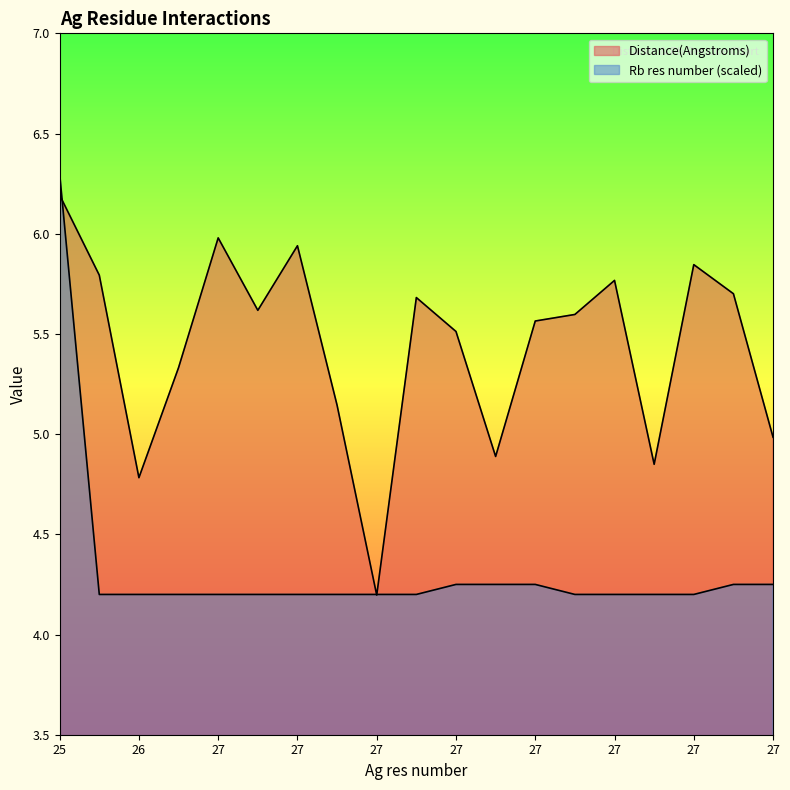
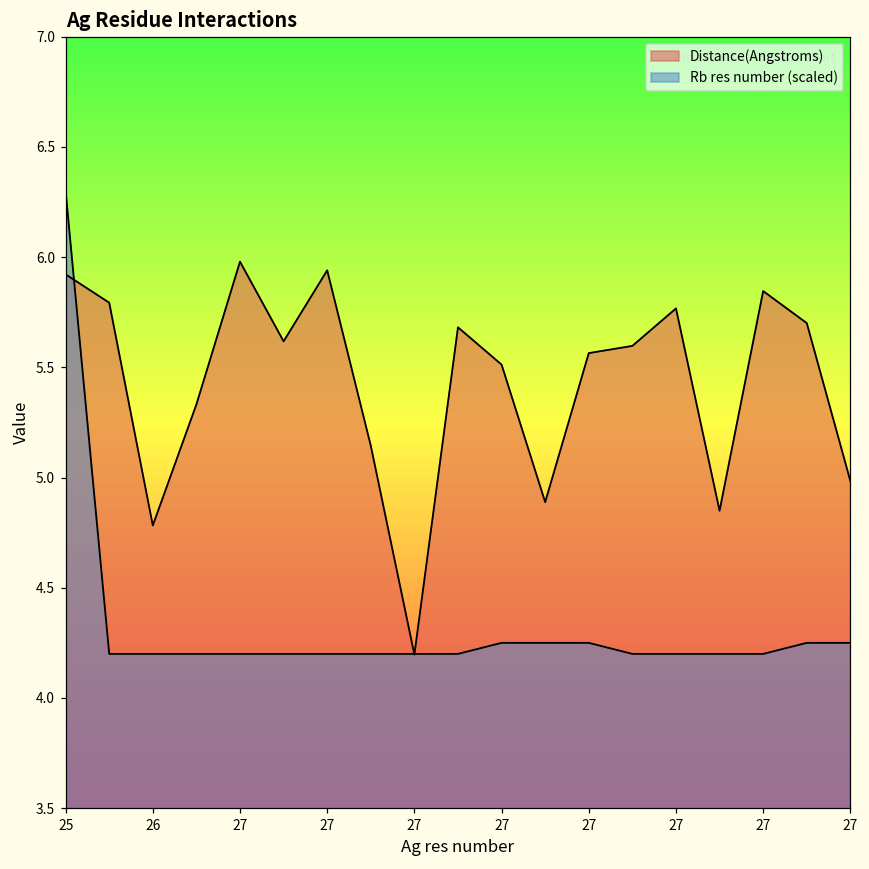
Distance(Angstroms), 25: 6.19 -> 5.92
